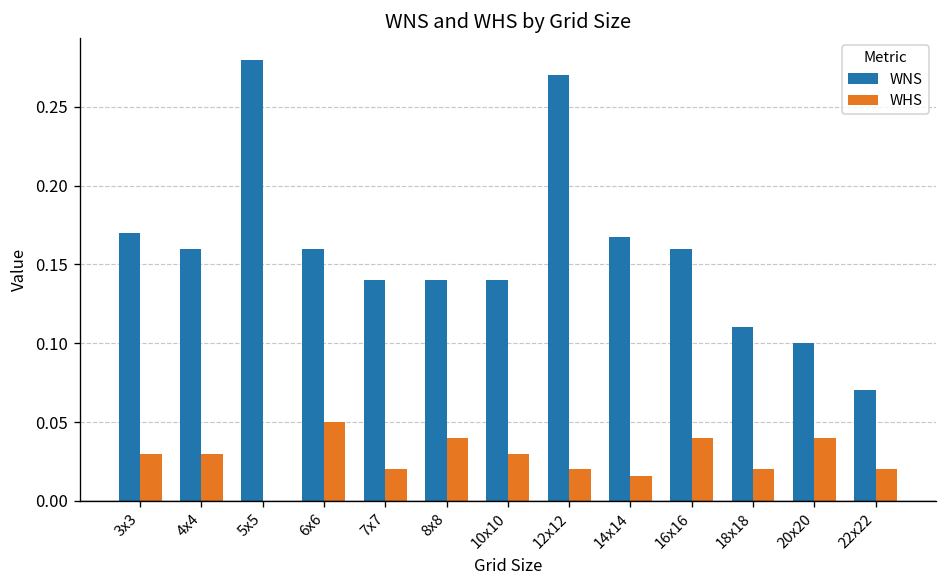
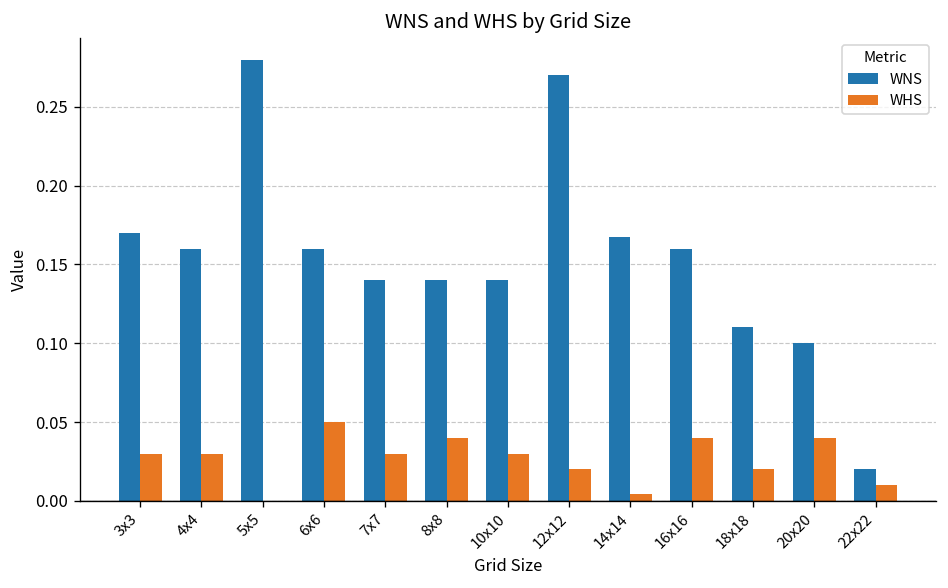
WHS, 7x7: 0.02 -> 0.03
WHS, 14x14: 0.016 -> 0.005
WNS, 22x22: 0.07 -> 0.02
WHS, 22x22: 0.02 -> 0.01
